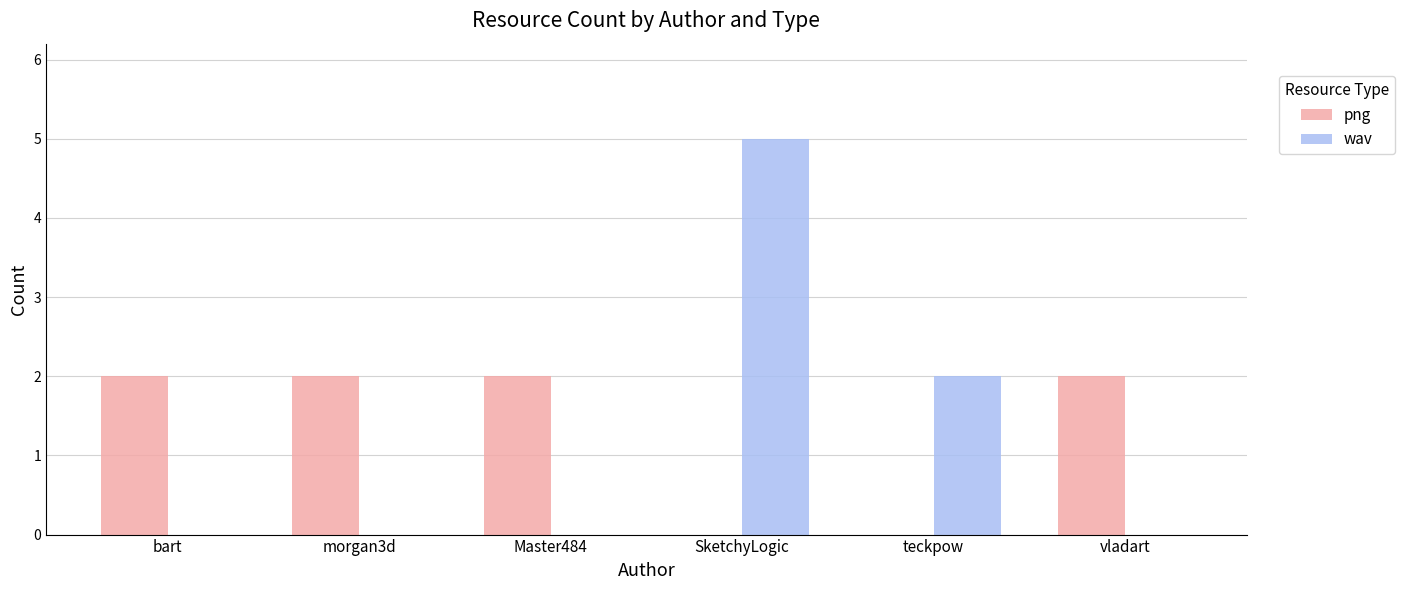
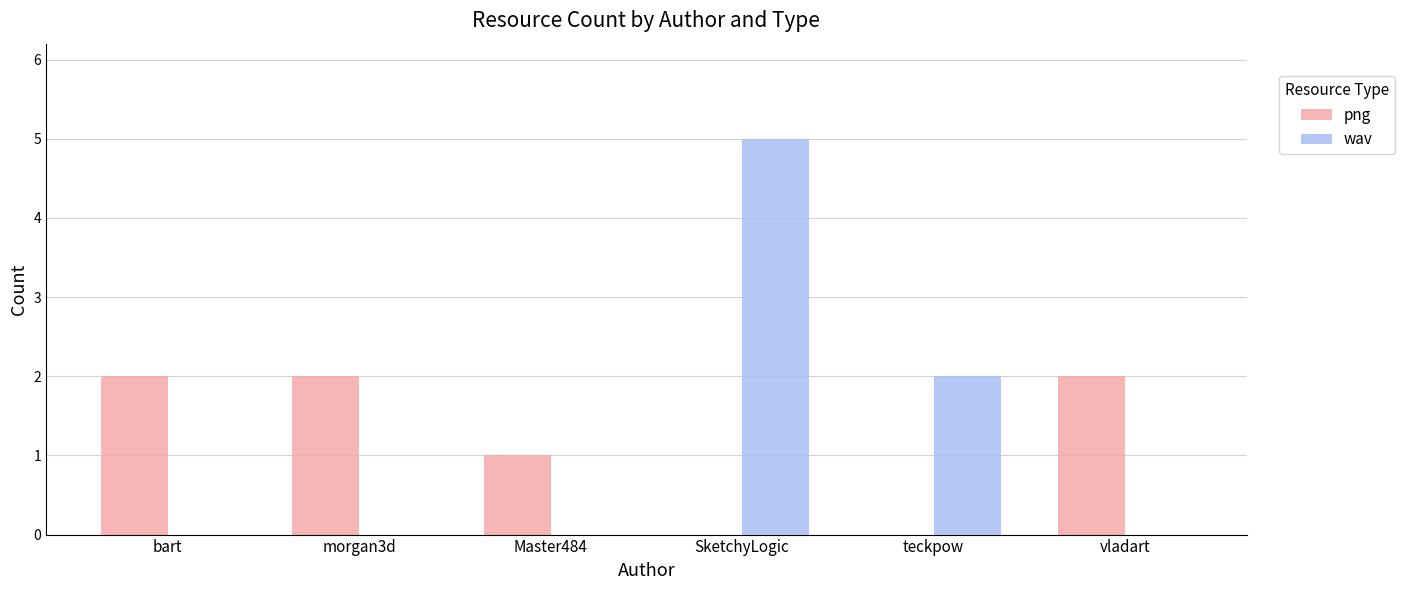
png, Master484: 2 -> 1
